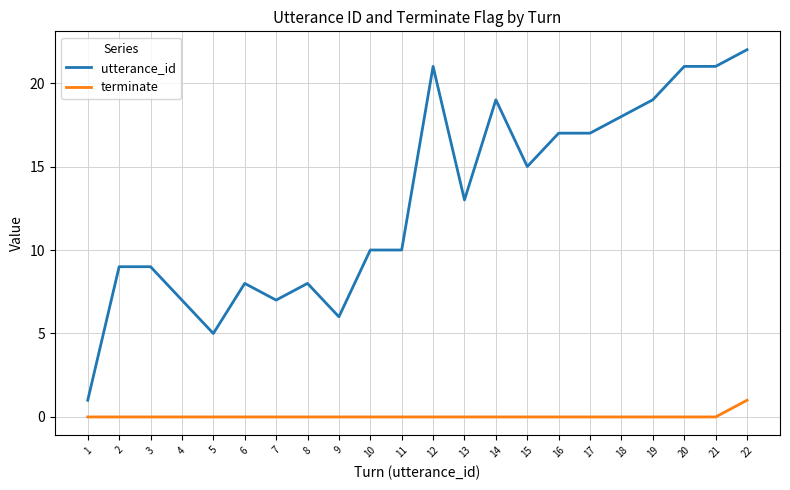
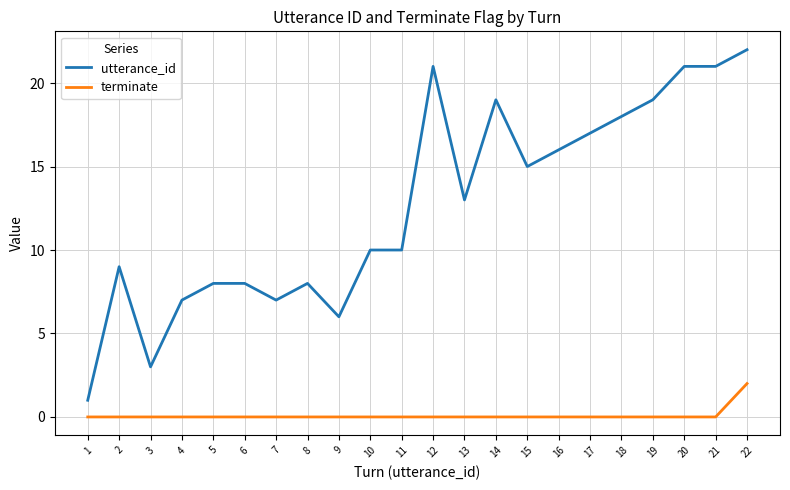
utterance_id, 3: 9 -> 3
utterance_id, 5: 5 -> 8
utterance_id, 16: 17 -> 16
terminate, 22: 1 -> 2
